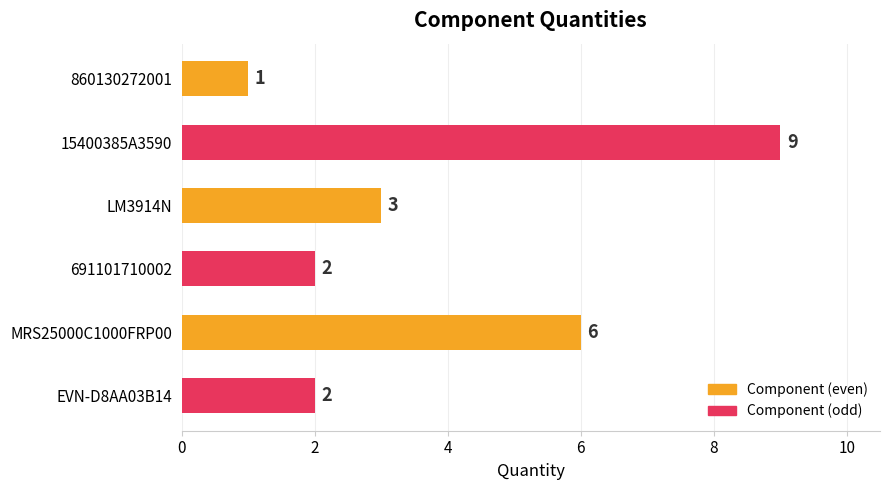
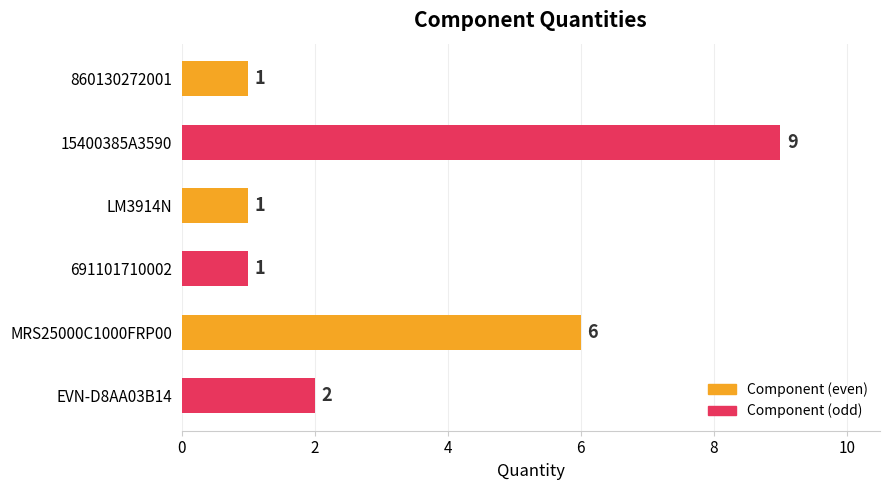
LM3914N: 3 -> 1
691101710002: 2 -> 1
